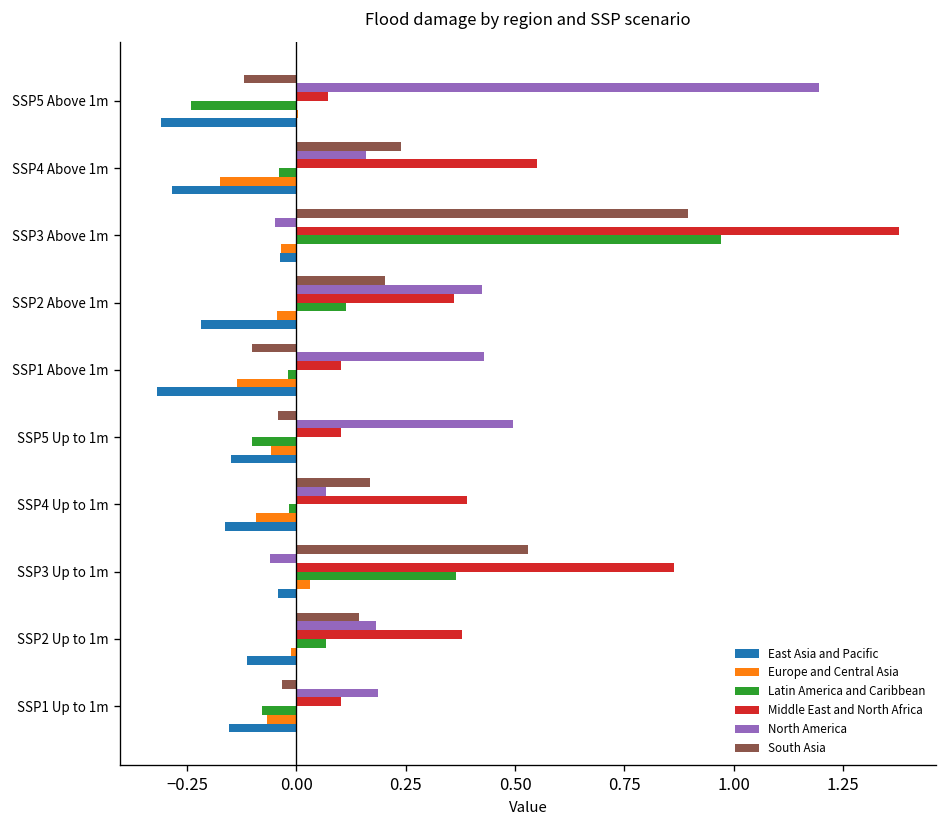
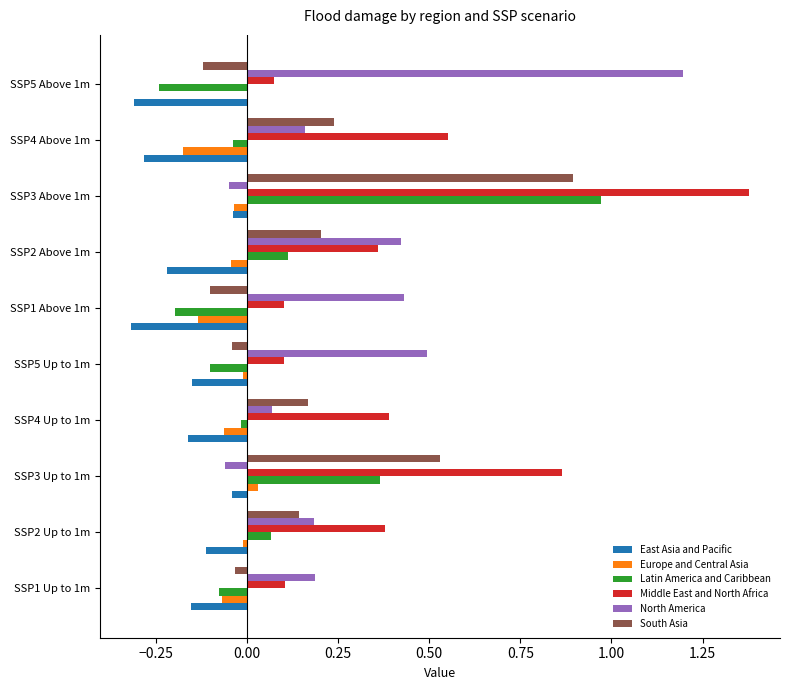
Latin America and Caribbean, SSP1 Above 1m: -0.02 -> -0.20
Europe and Central Asia, SSP5 Up to 1m: -0.06 -> -0.01
Europe and Central Asia, SSP4 Up to 1m: -0.09 -> -0.06
